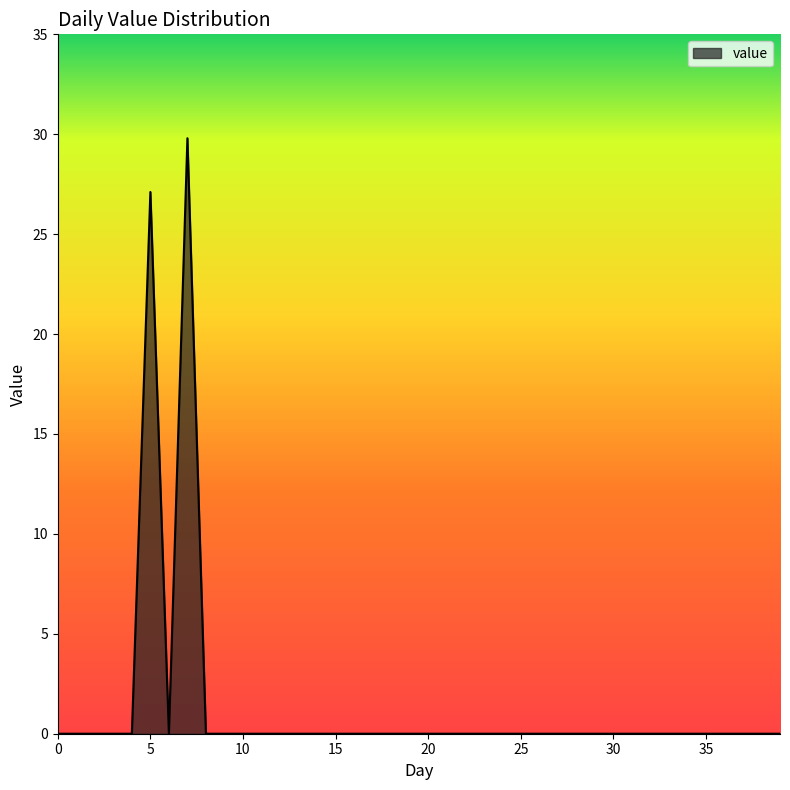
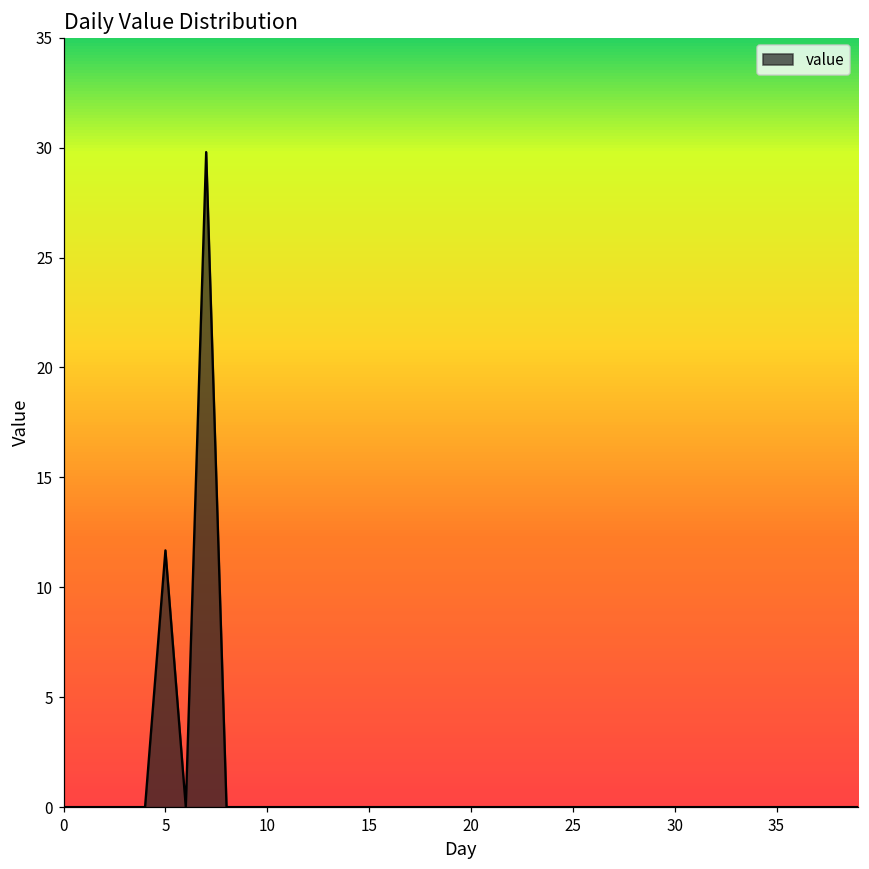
5: 27.1 -> 11.7
